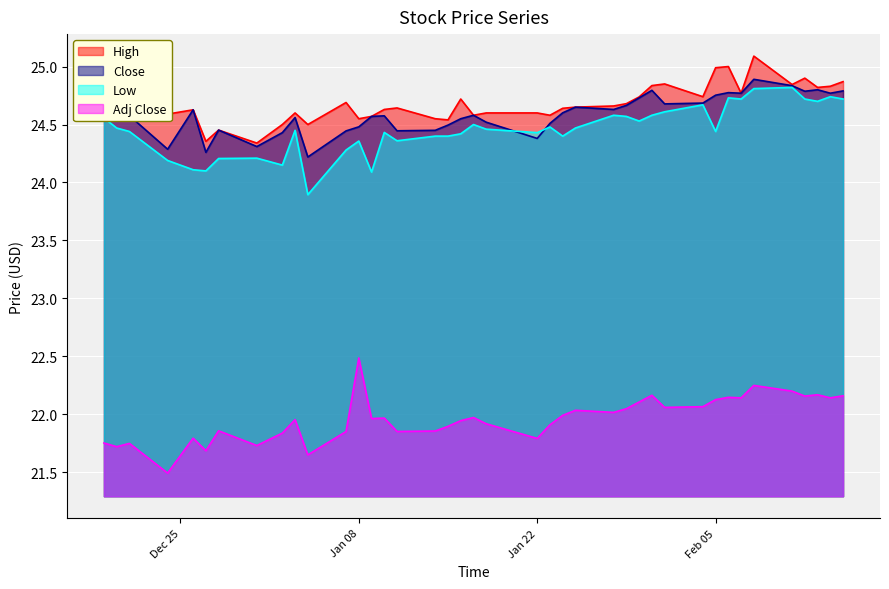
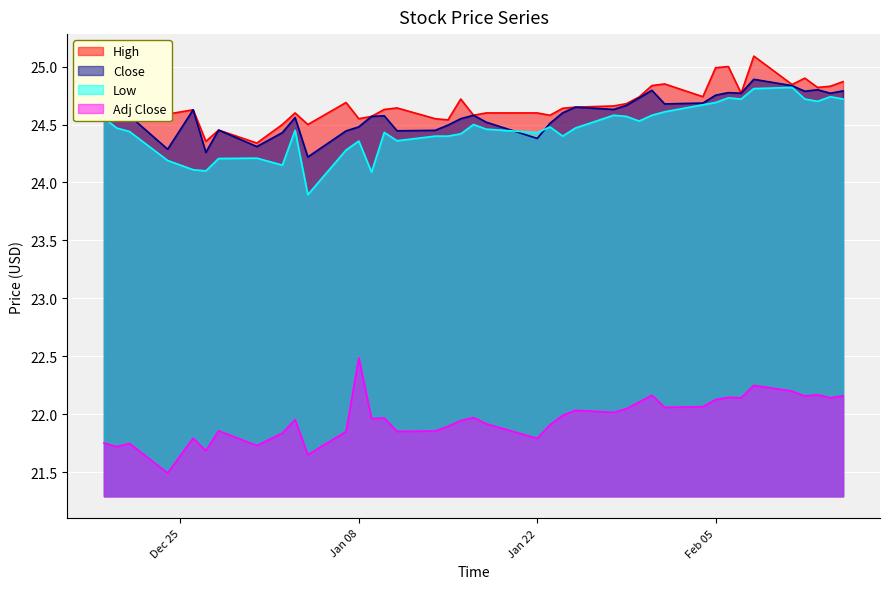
Low, Feb 05: 24.44 -> 24.69
